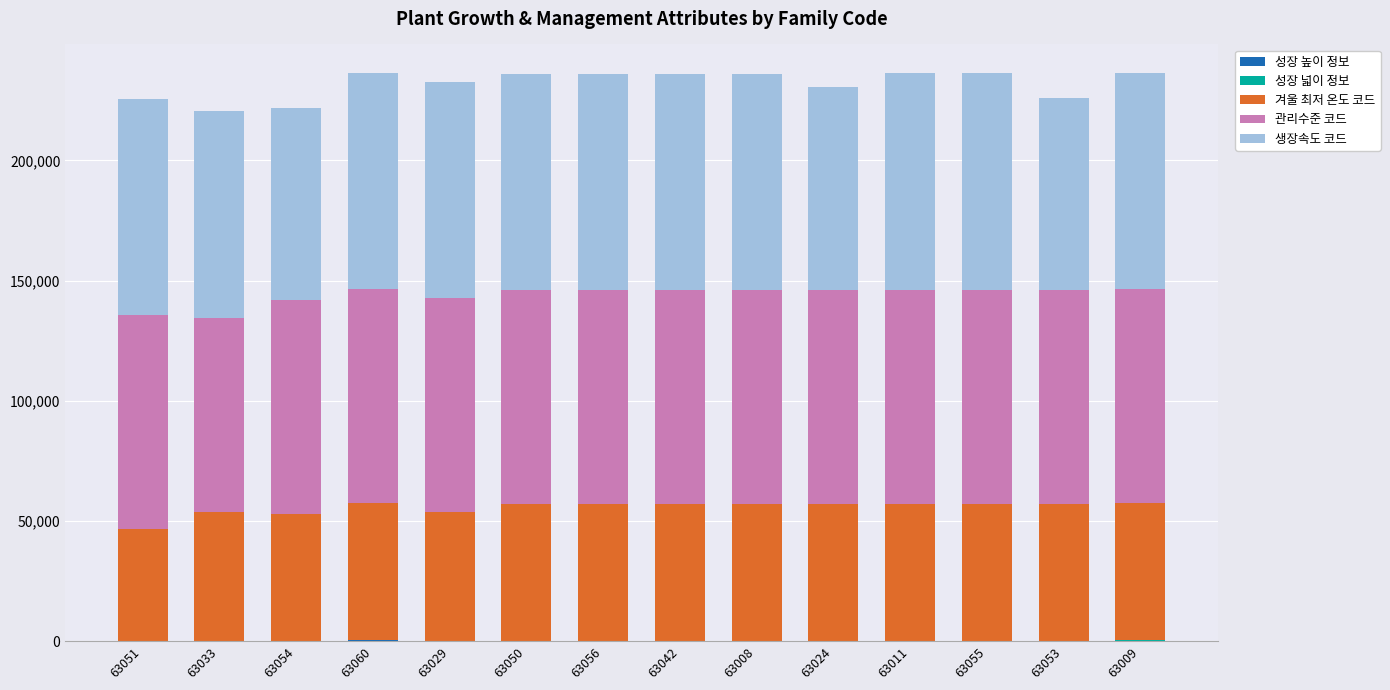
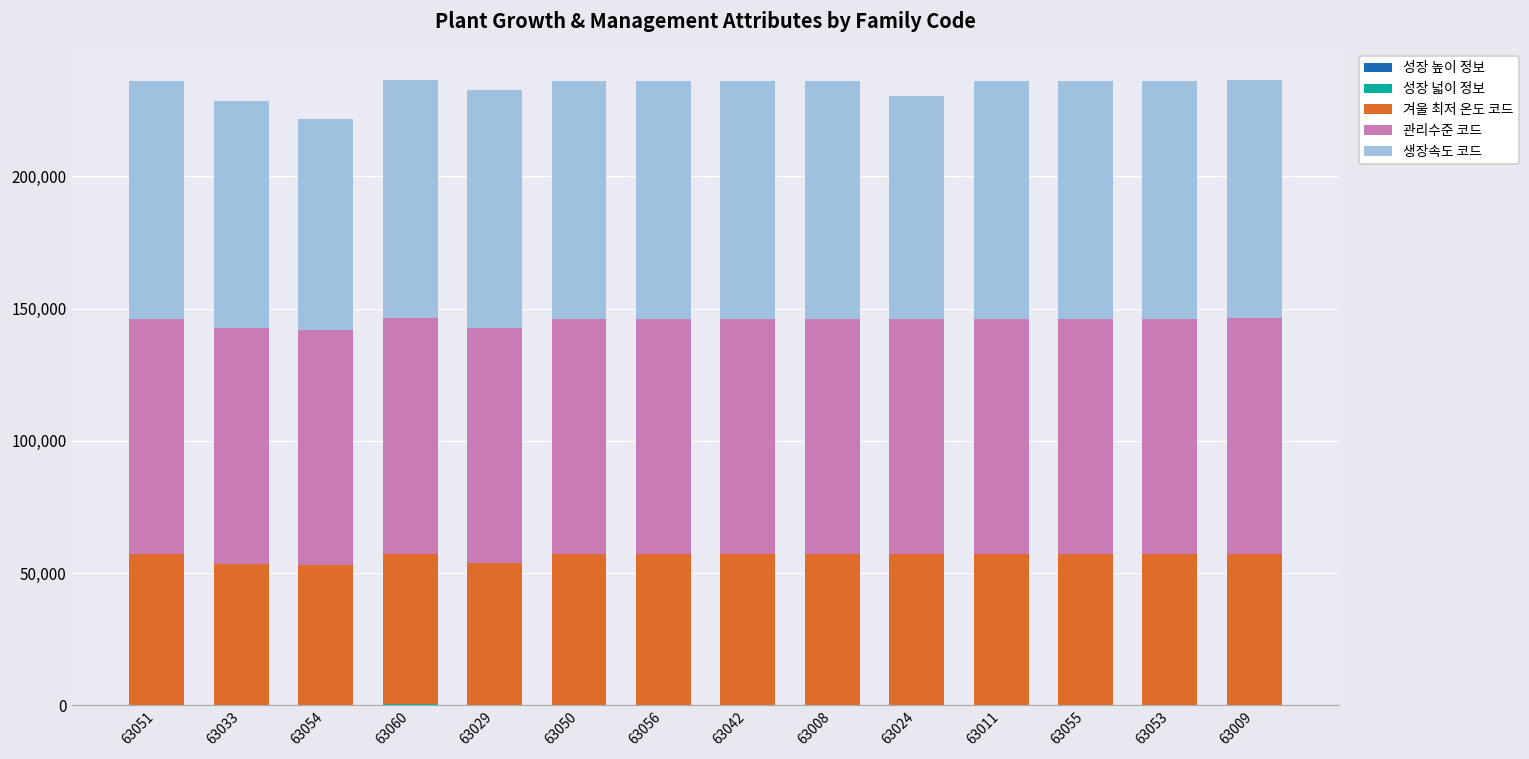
겨울 최저 온도 코드, 63051: 47,000 -> 57,000
관리수준 코드, 63033: 81,000 -> 89,000
생장속도 코드, 63053: 80,000 -> 90,000
